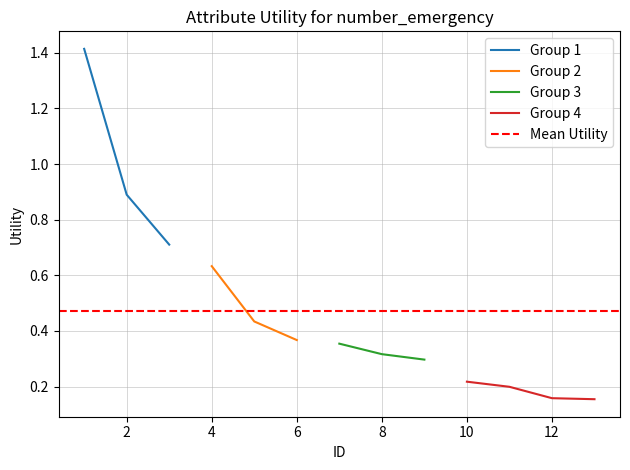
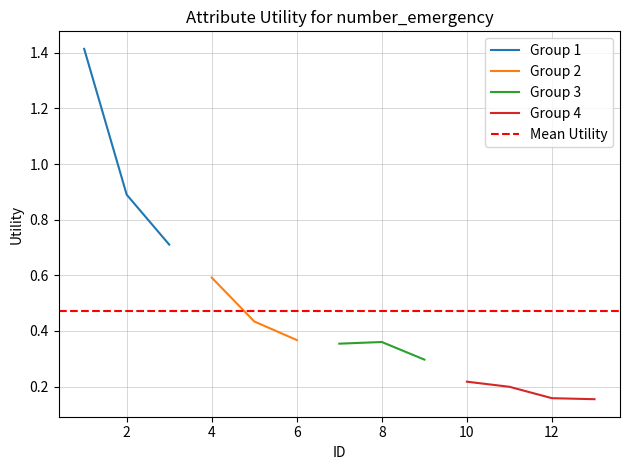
Group 2, 4: 0.63 -> 0.59
Group 3, 8: 0.32 -> 0.36
